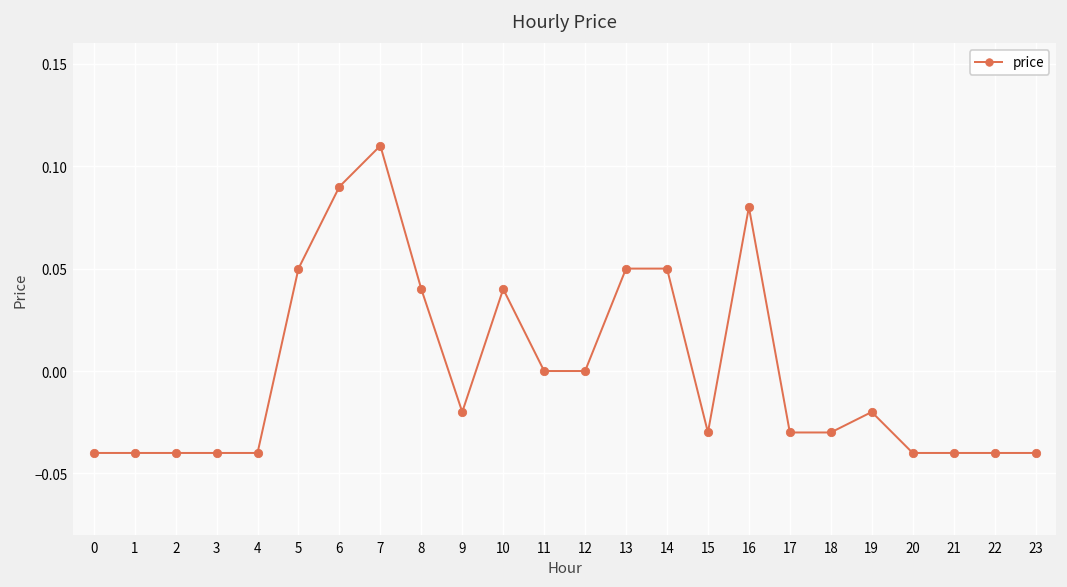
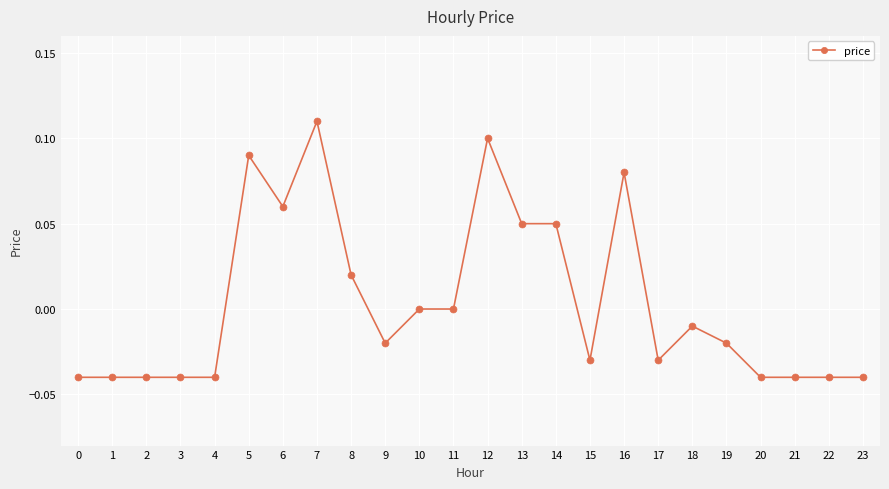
5: 0.05 -> 0.09
6: 0.09 -> 0.06
8: 0.04 -> 0.02
10: 0.04 -> 0.00
12: 0.0 -> 0.1
18: -0.03 -> -0.01
